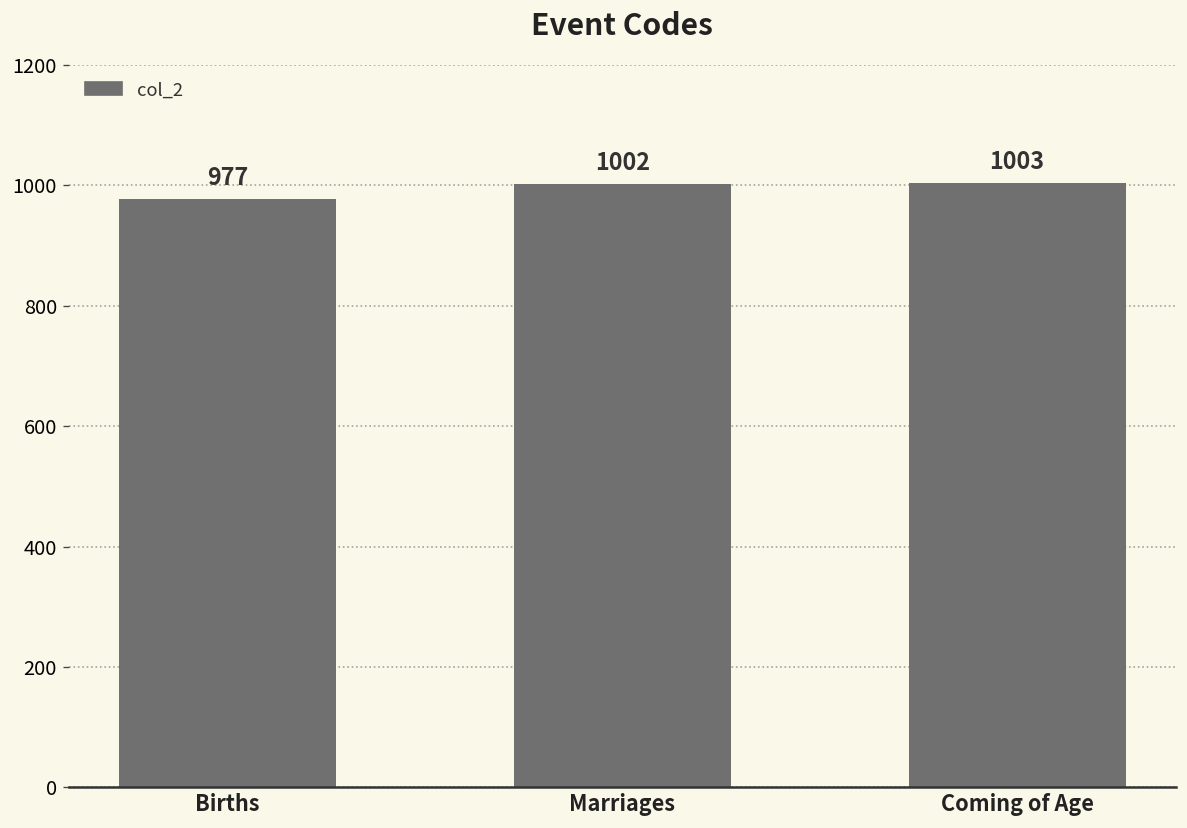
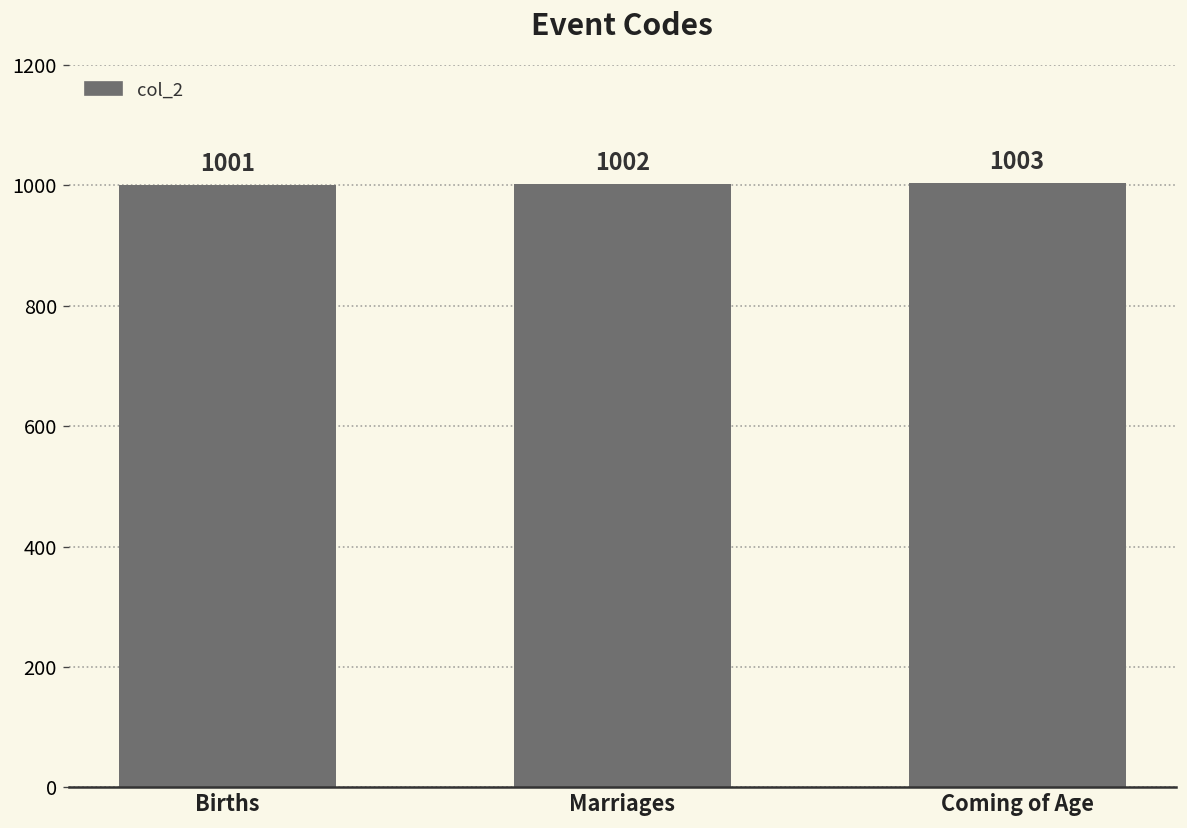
Births: 977 -> 1001
